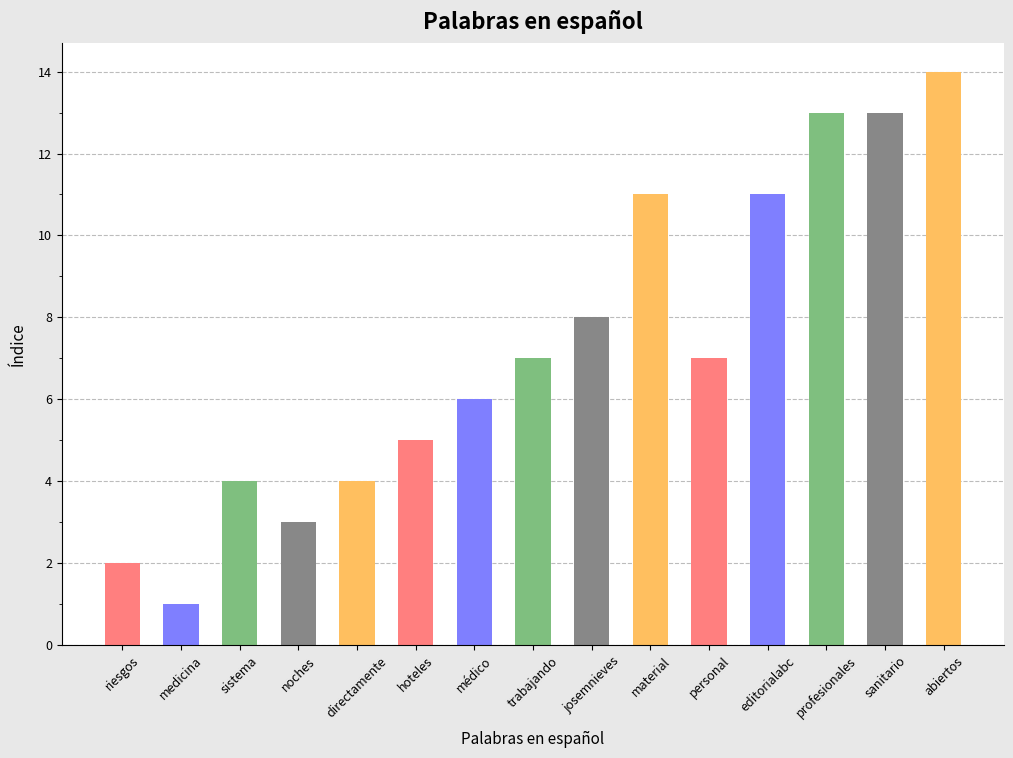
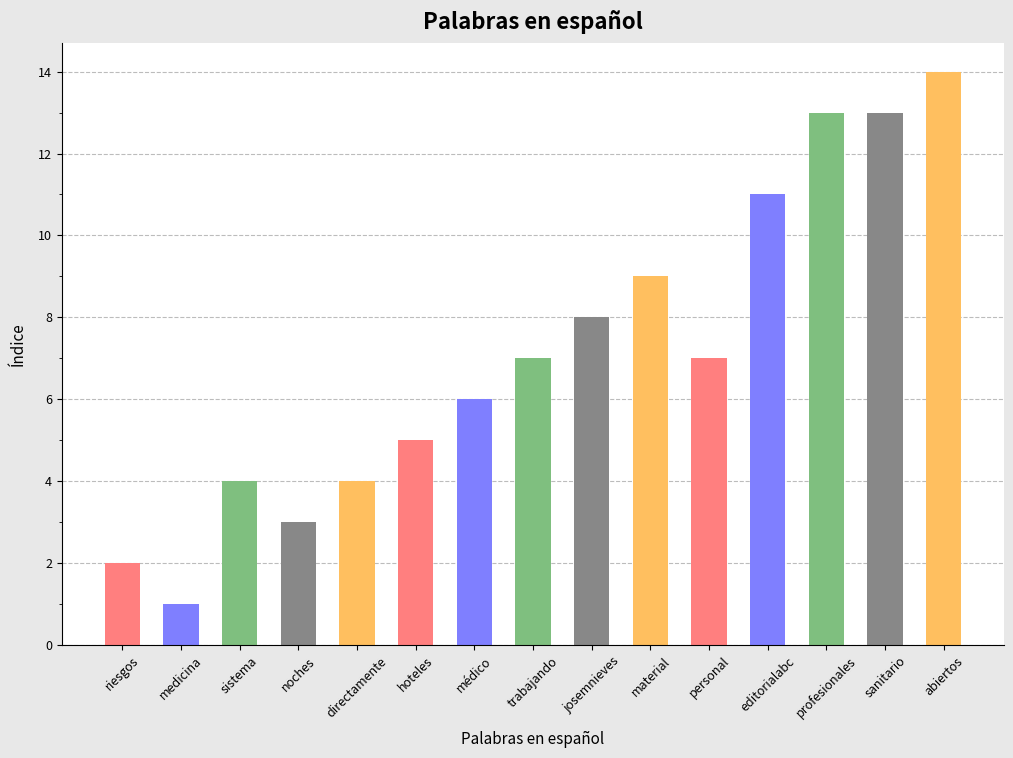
material: 11 -> 9
